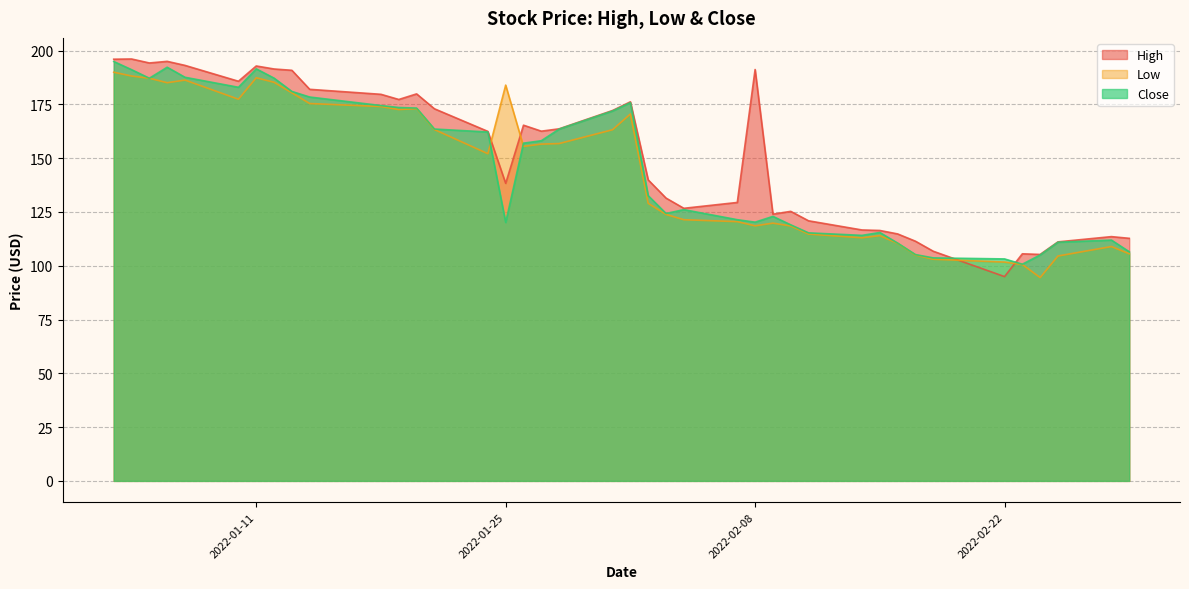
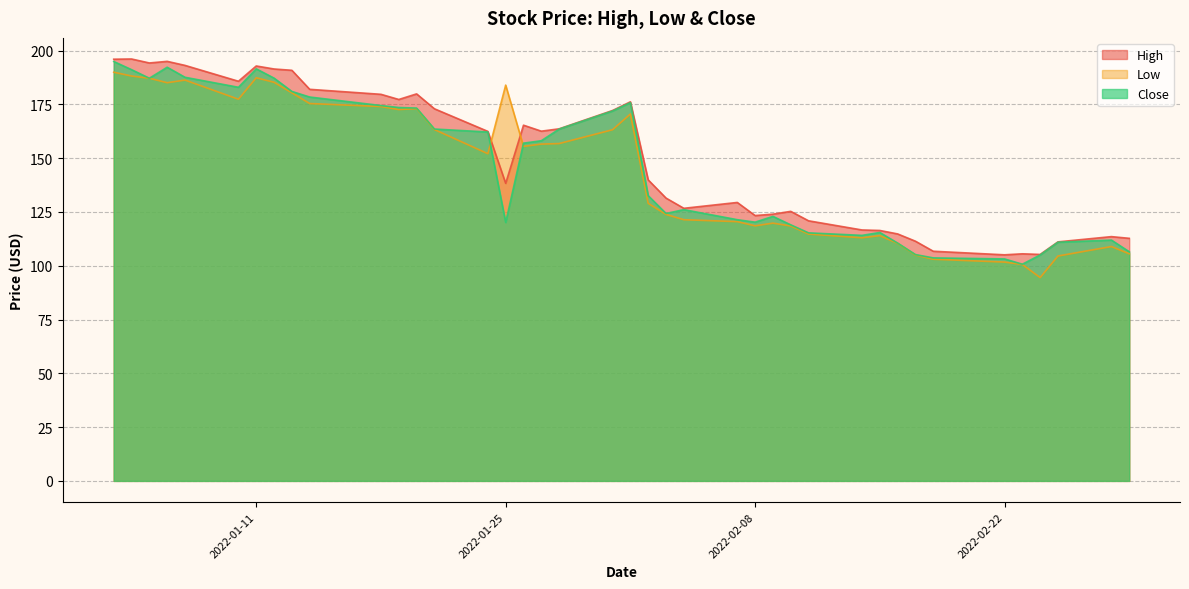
High, 2022-02-08: 191 -> 123
High, 2022-02-22: 95 -> 105
